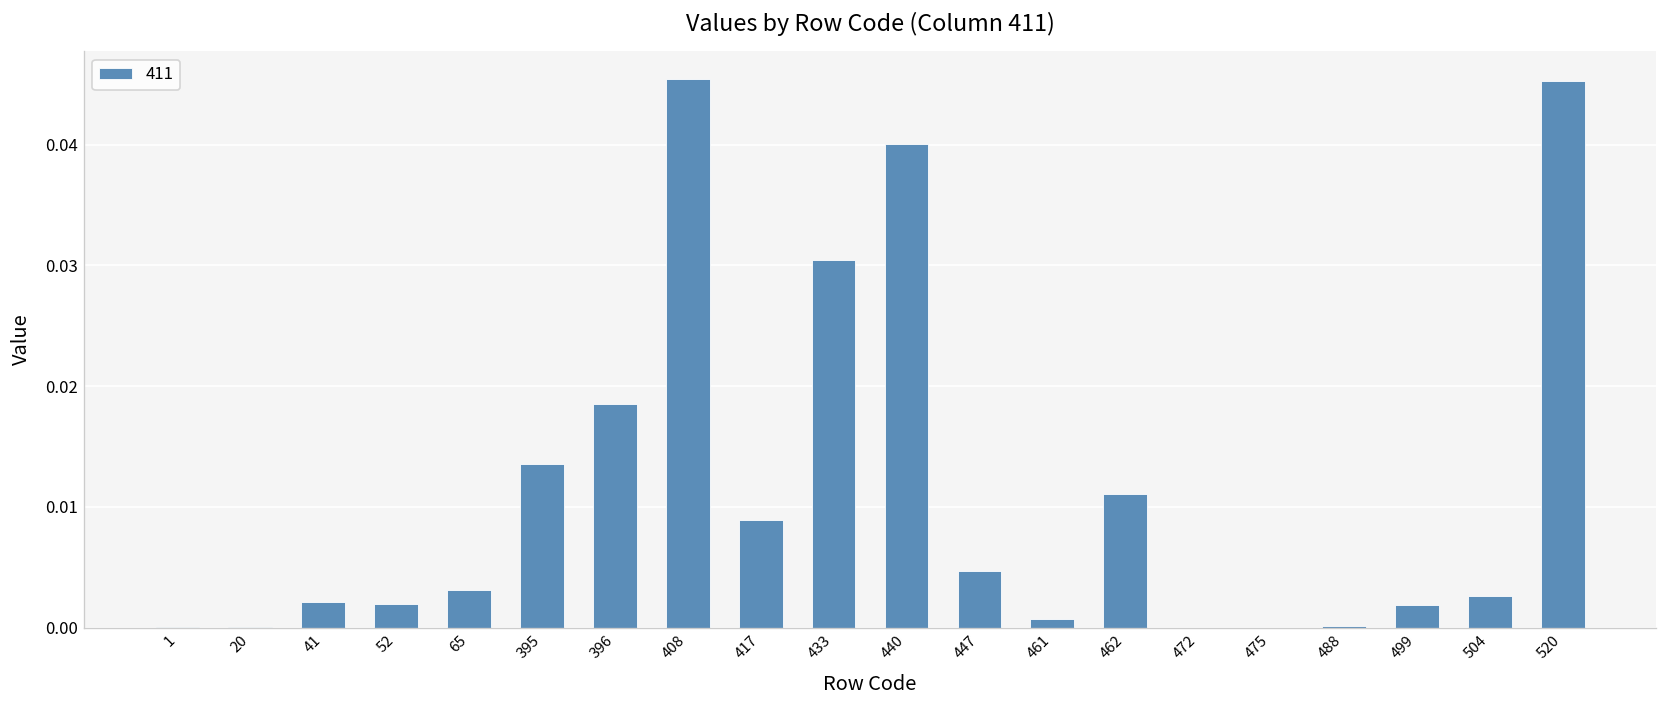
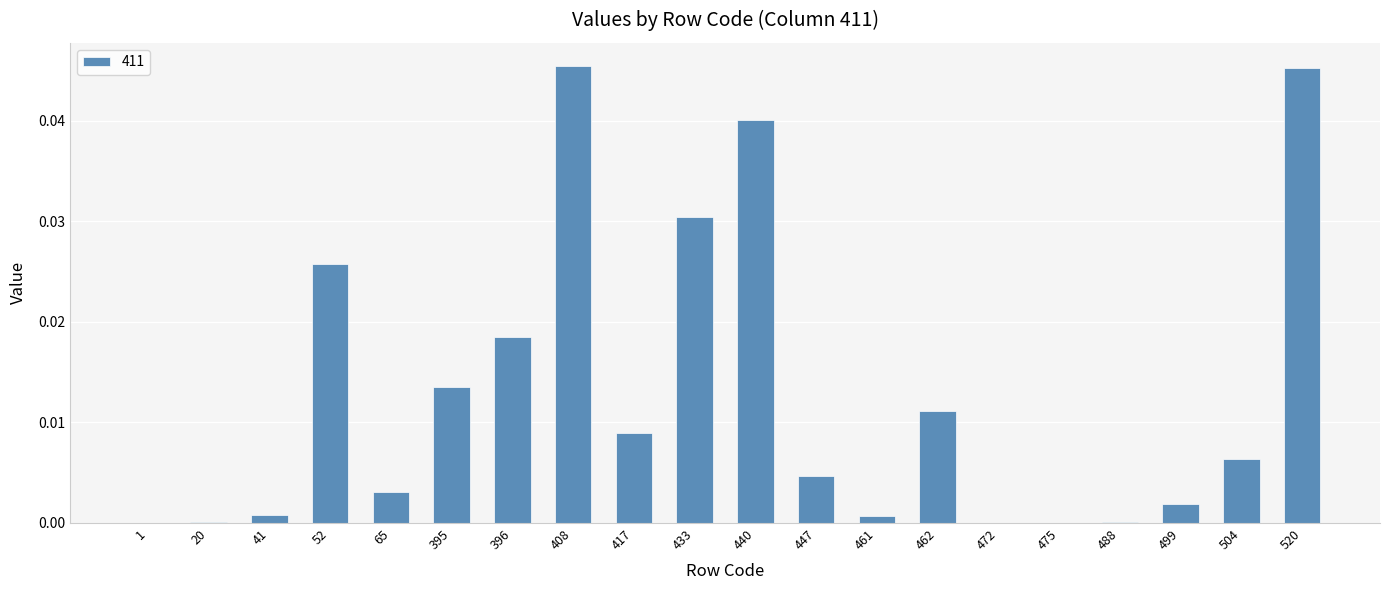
41: 0.0021 -> 0.0008
52: 0.0019 -> 0.0258
504: 0.0026 -> 0.0063
